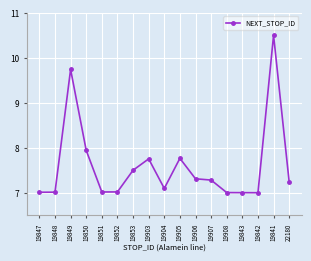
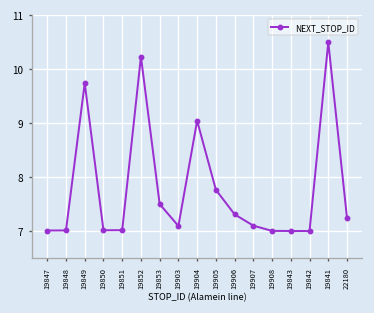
19850: 7.9 -> 7.0
19852: 7.0 -> 10.2
19903: 7.8 -> 7.1
19904: 7.1 -> 9.0
19907: 7.3 -> 7.1
